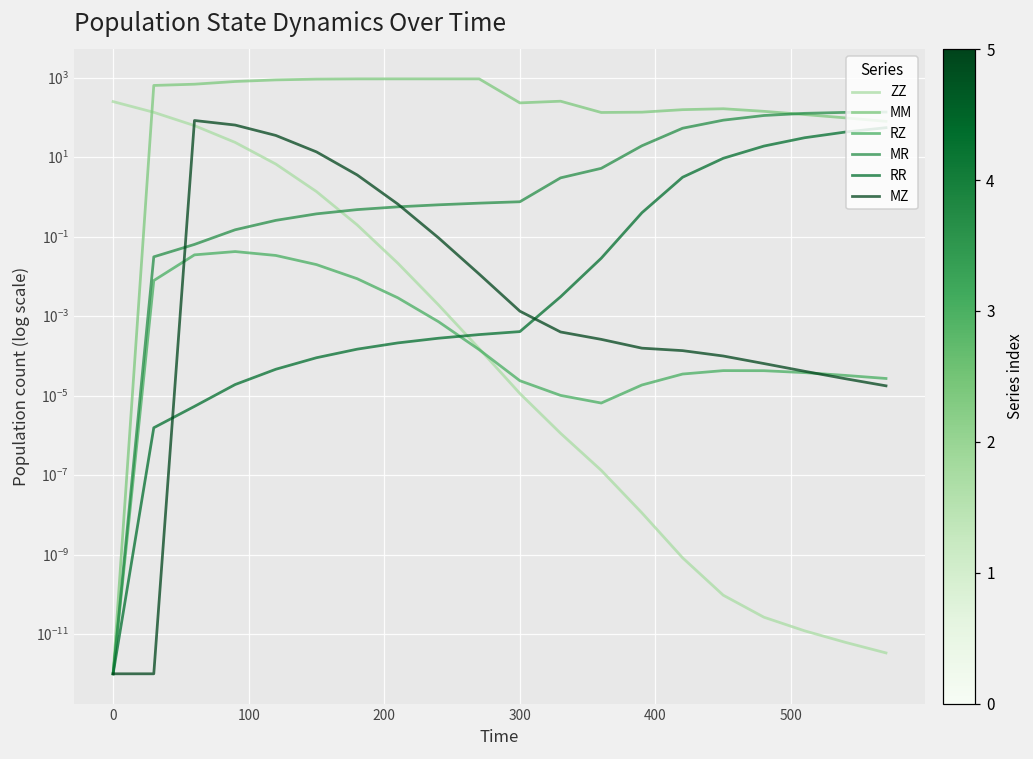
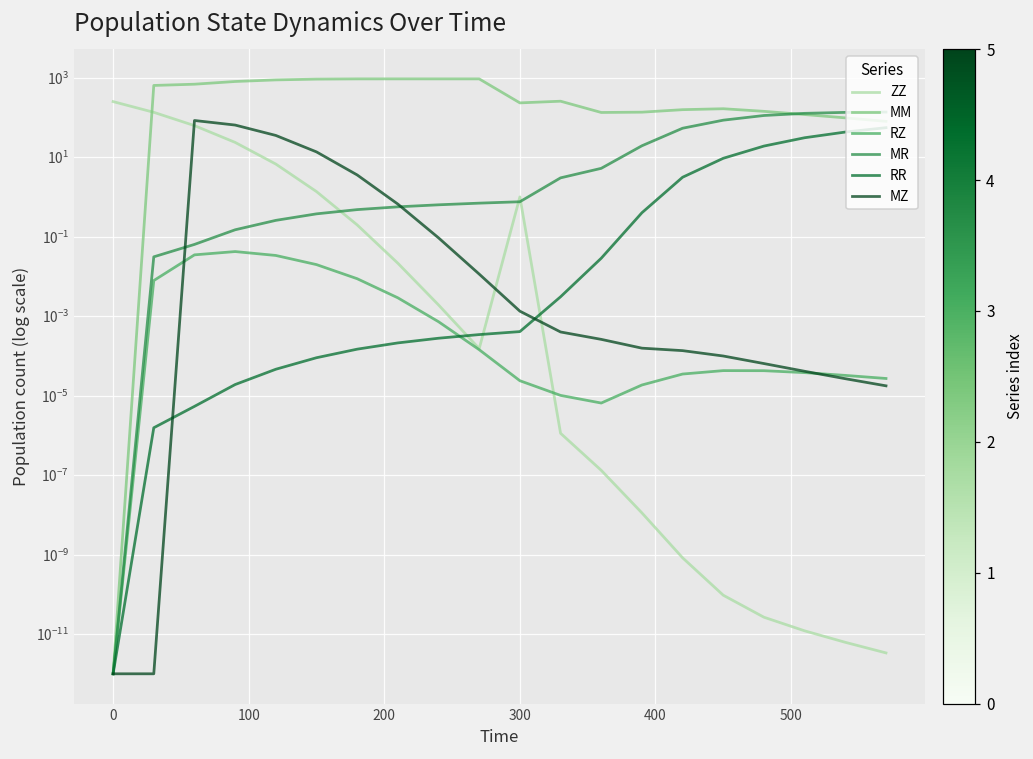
ZZ, 300: 0 -> 1
